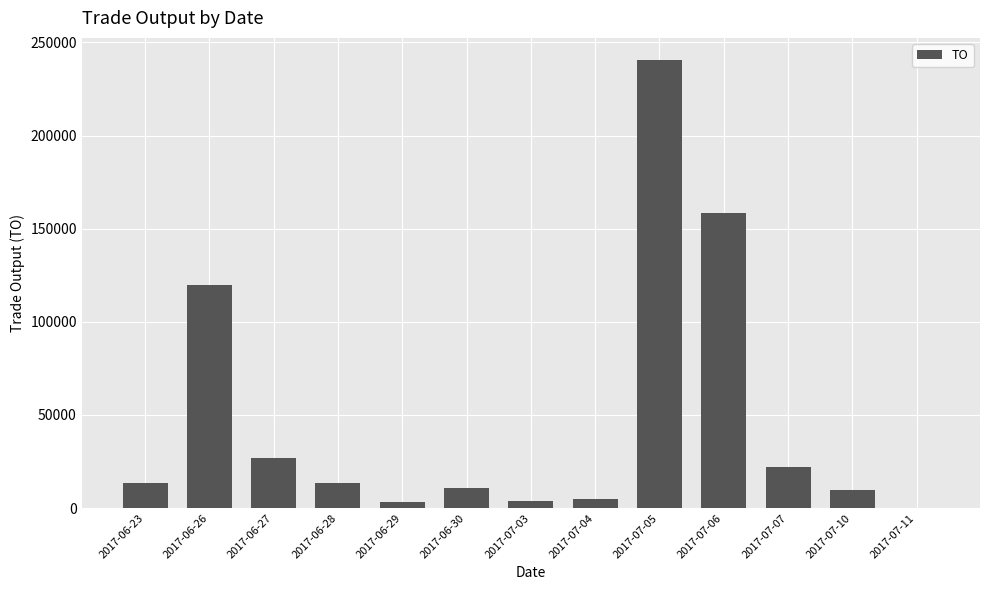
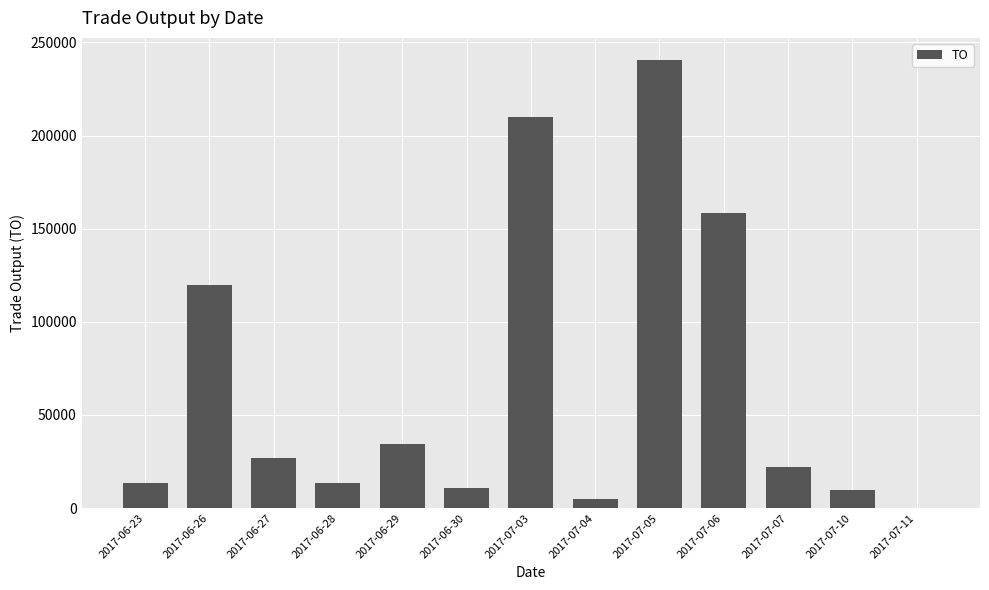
2017-06-29: 3000 -> 34000
2017-07-03: 4000 -> 210000
